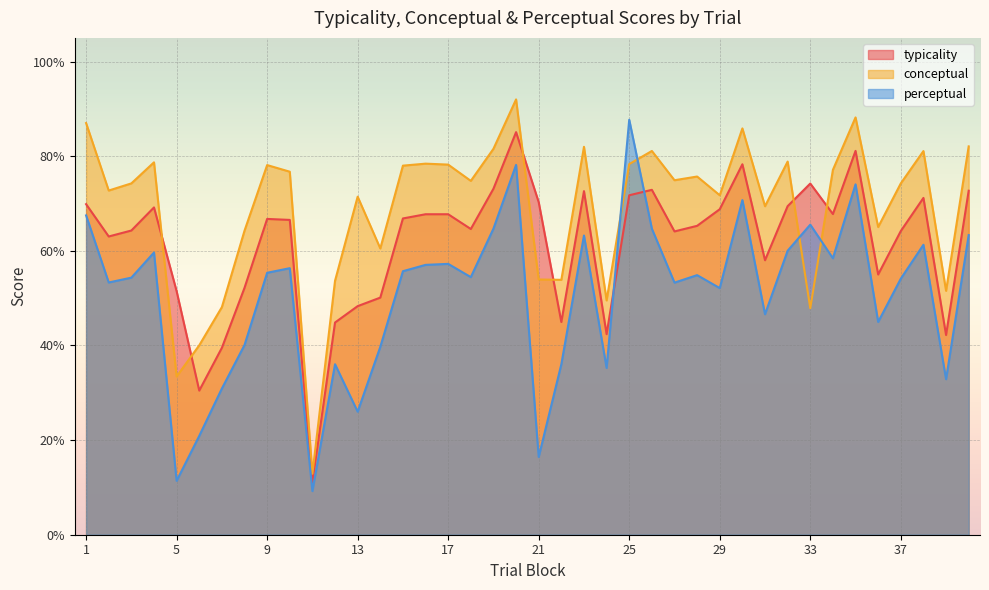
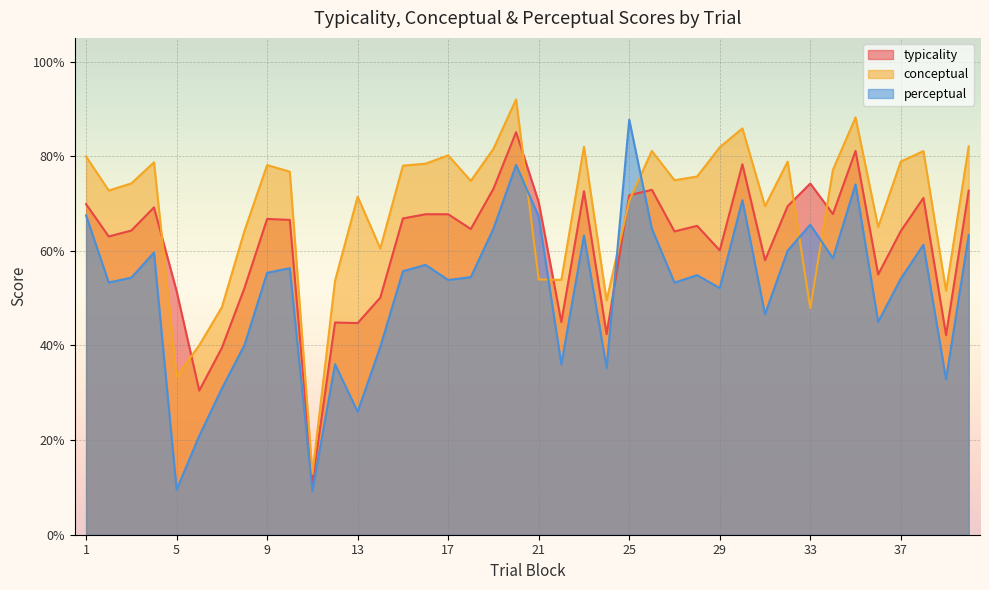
conceptual, 1: 87% -> 80%
perceptual, 5: 11% -> 10%
typicality, 13: 48% -> 45%
conceptual, 17: 78% -> 80%
perceptual, 17: 57% -> 54%
perceptual, 21: 16% -> 67%
conceptual, 25: 78% -> 71%
typicality, 29: 69% -> 60%
conceptual, 29: 72% -> 82%
conceptual, 37: 74% -> 79%
